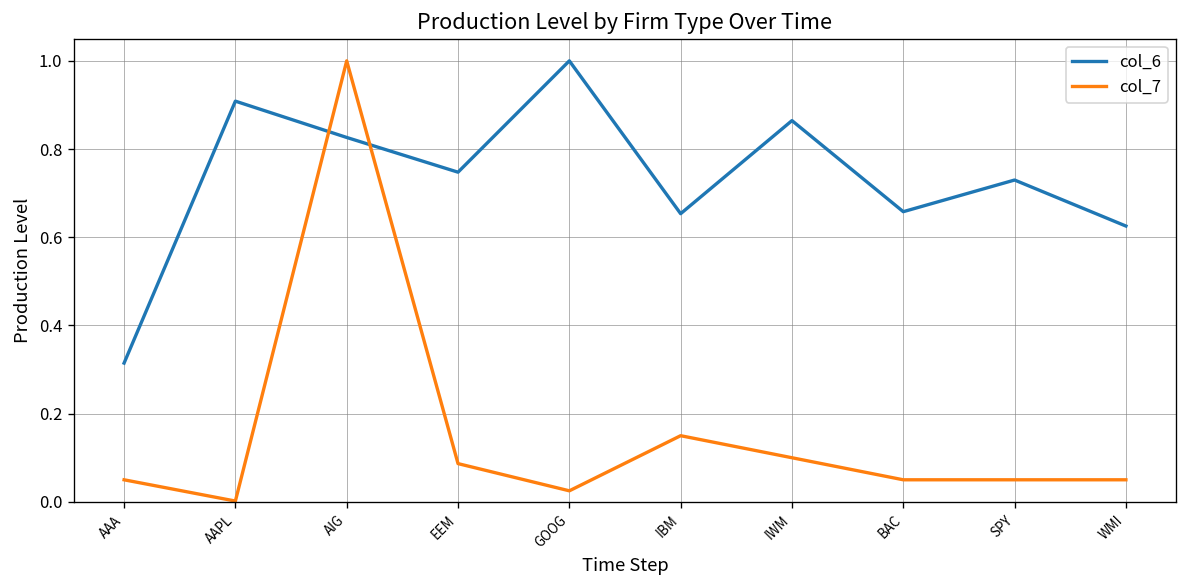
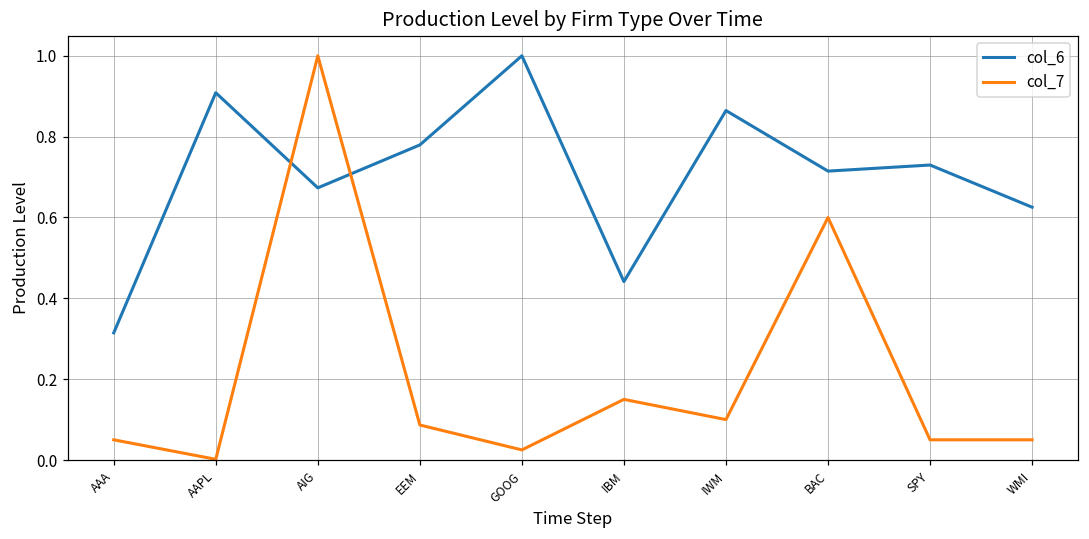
col_6, AIG: 0.83 -> 0.67
col_6, EEM: 0.75 -> 0.78
col_6, IBM: 0.65 -> 0.44
col_6, BAC: 0.66 -> 0.71
col_7, BAC: 0.05 -> 0.60
